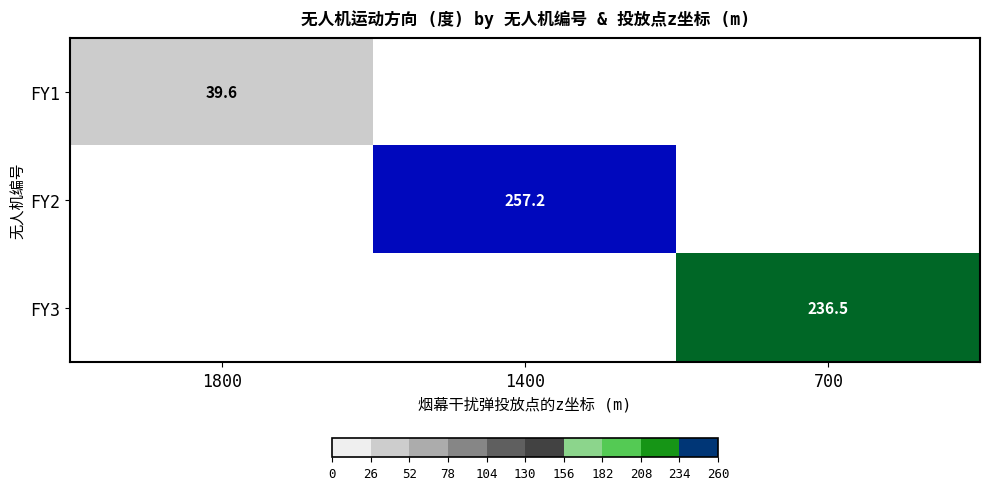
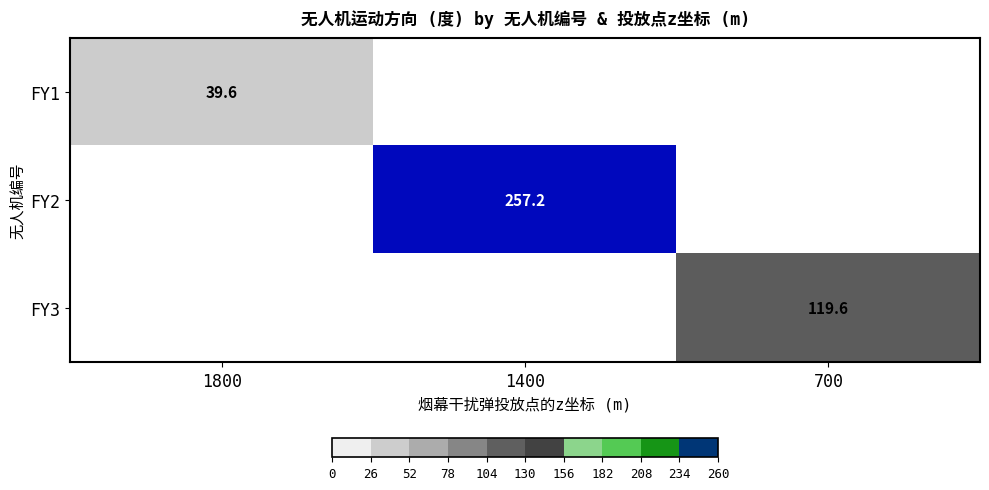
FY3, 700: 236.5 -> 119.6
